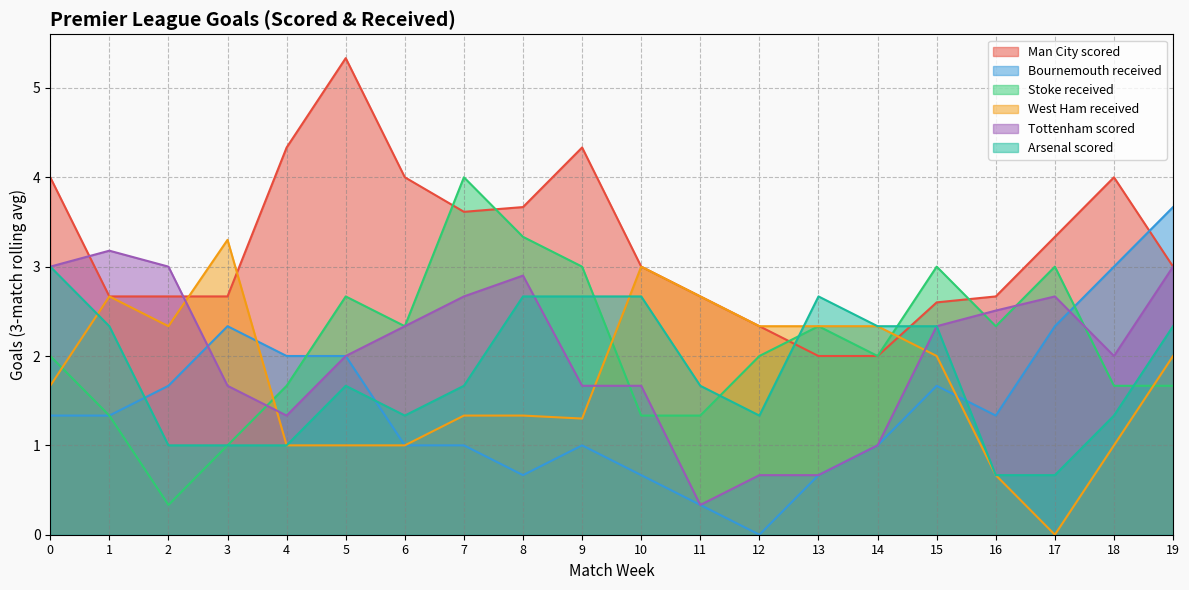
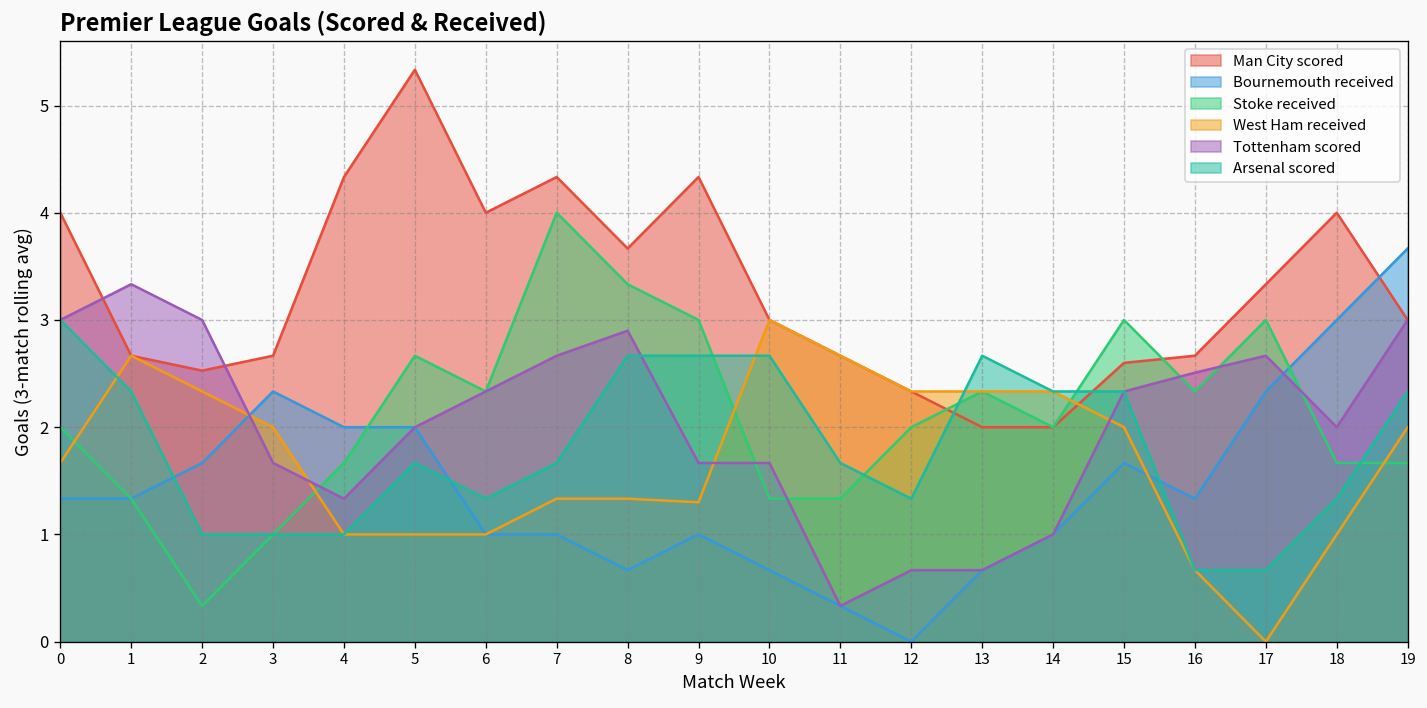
Tottenham scored, 1: 3.2 -> 3.3
Man City scored, 2: 2.7 -> 2.5
West Ham received, 3: 3.3 -> 2.0
Man City scored, 7: 3.6 -> 4.3
